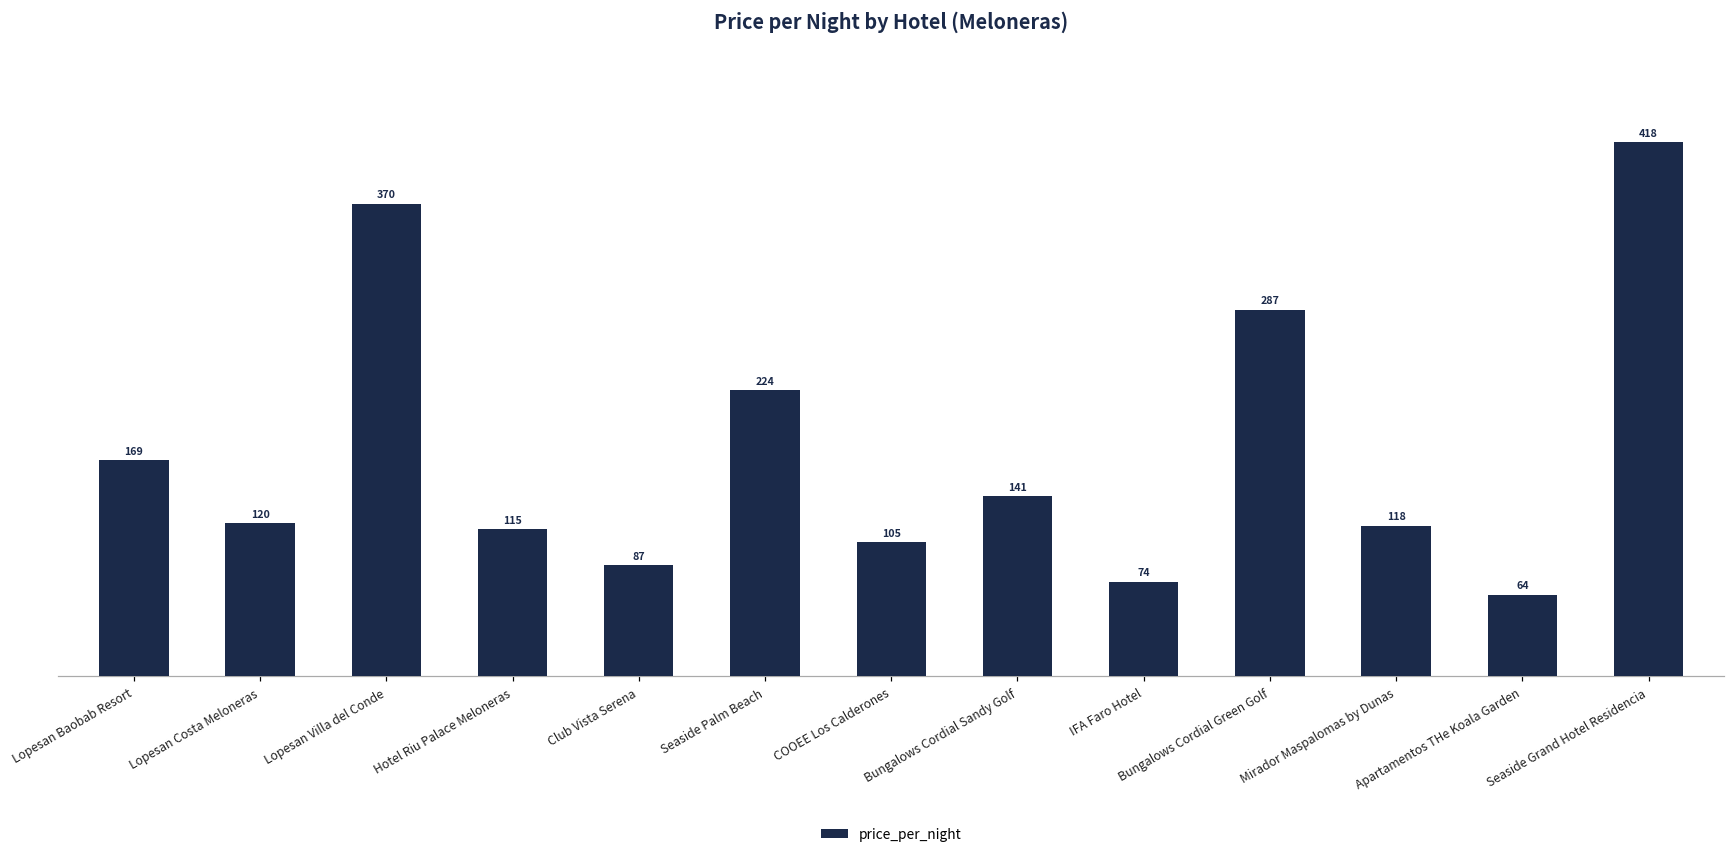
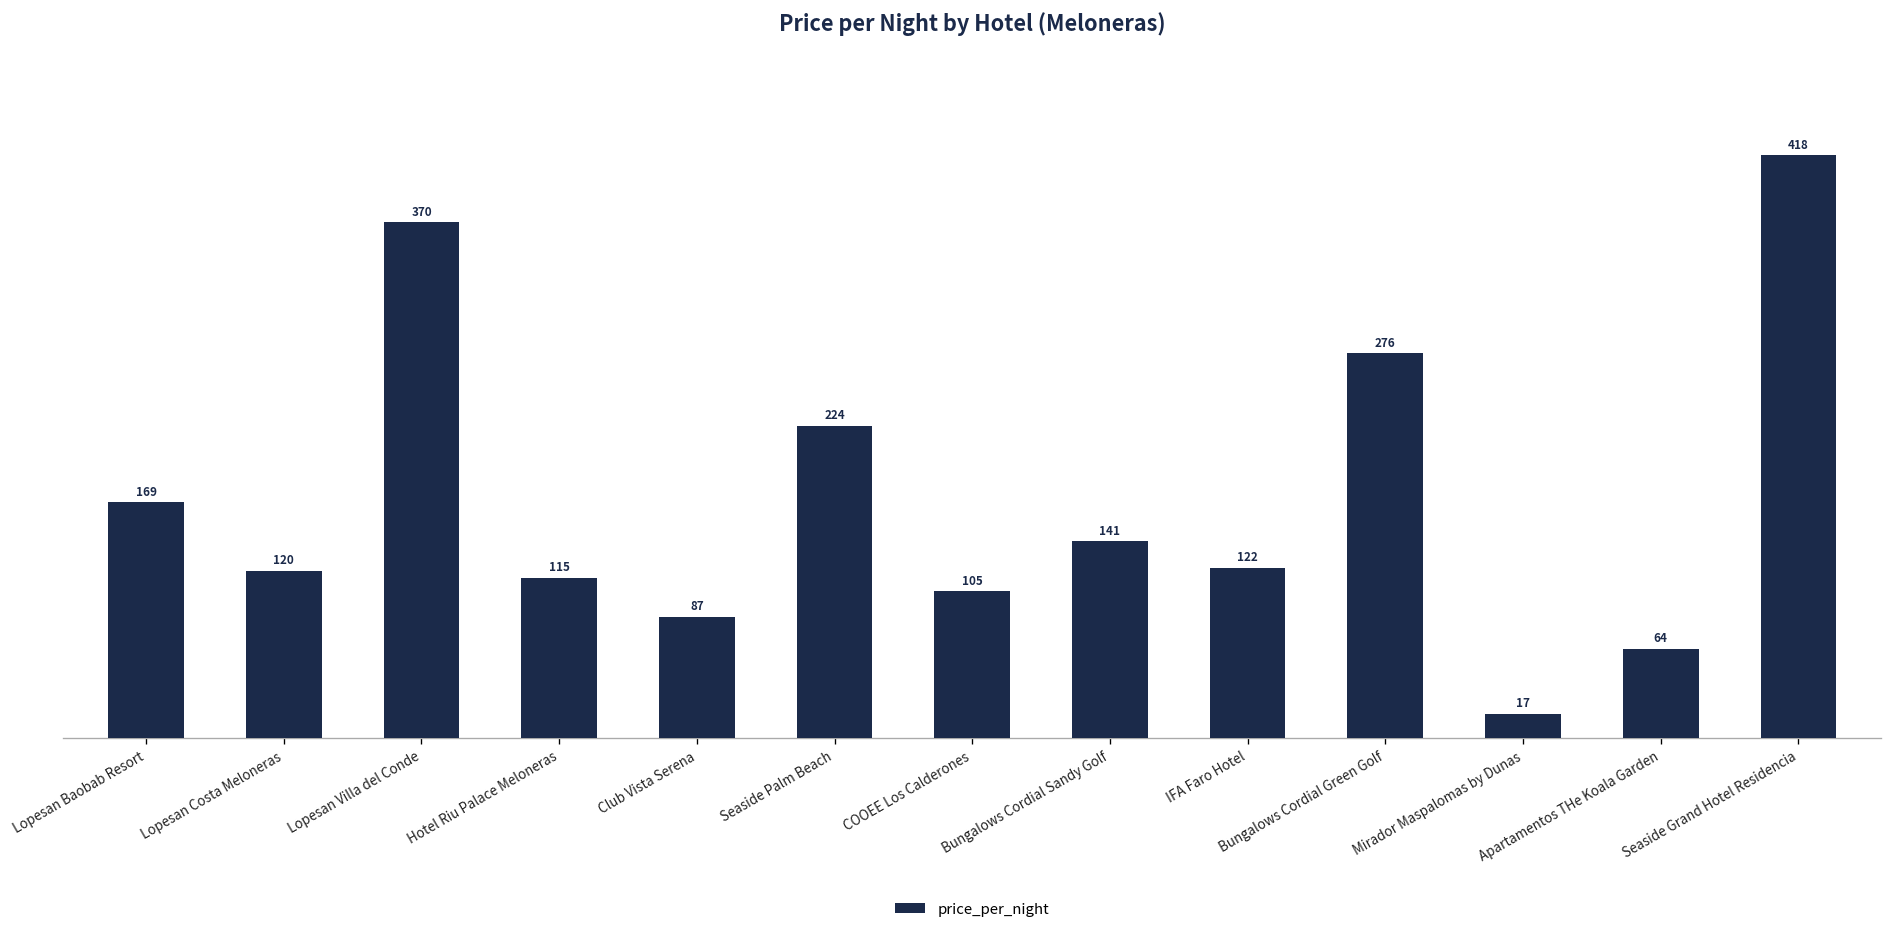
IFA Faro Hotel: 74 -> 122
Bungalows Cordial Green Golf: 287 -> 276
Mirador Maspalomas by Dunas: 118 -> 17
